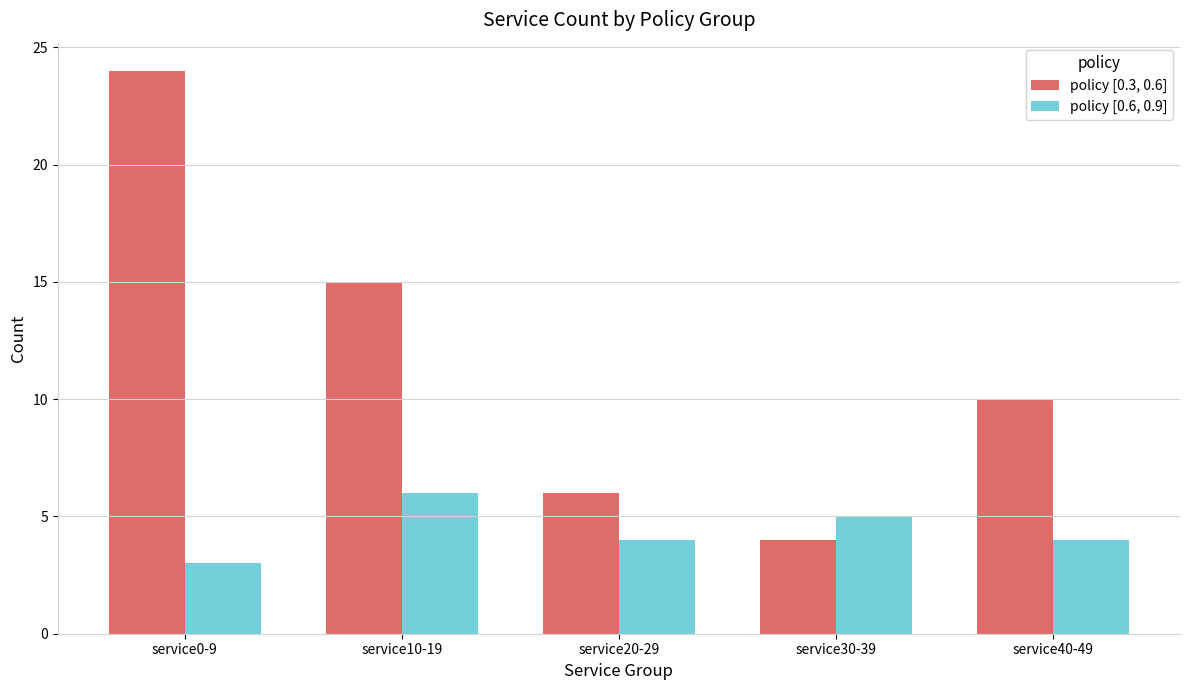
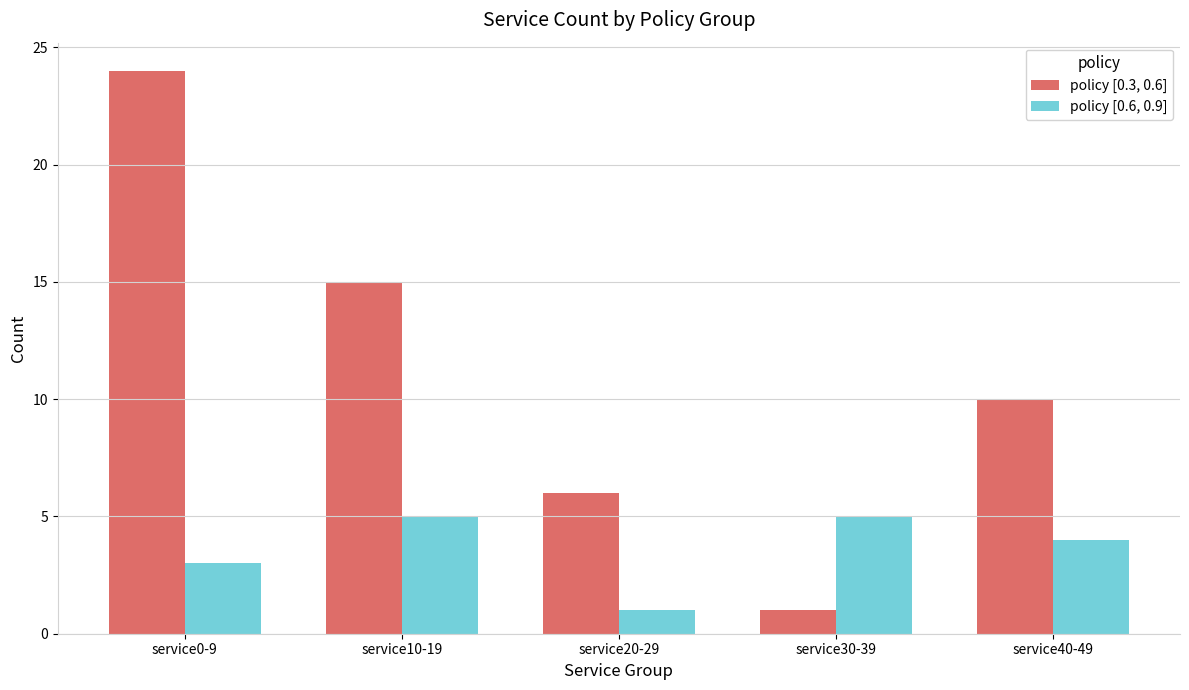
policy [0.6, 0.9], service10-19: 6 -> 5
policy [0.6, 0.9], service20-29: 4 -> 1
policy [0.3, 0.6], service30-39: 4 -> 1
